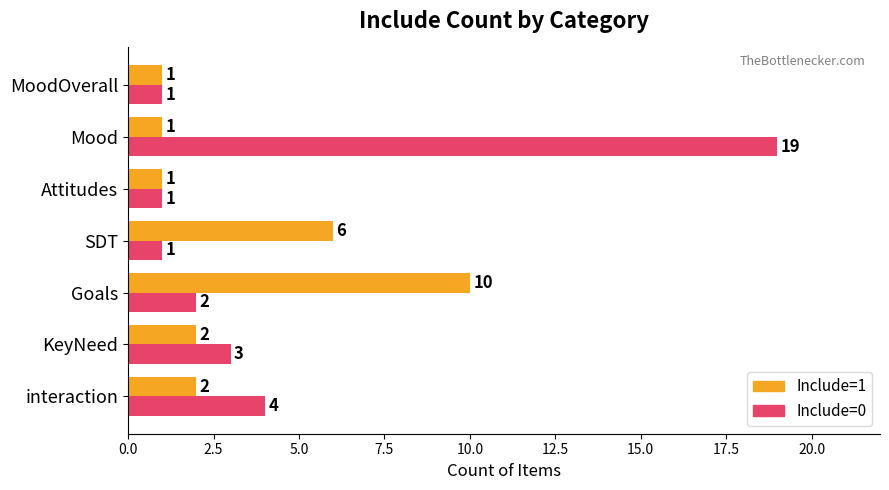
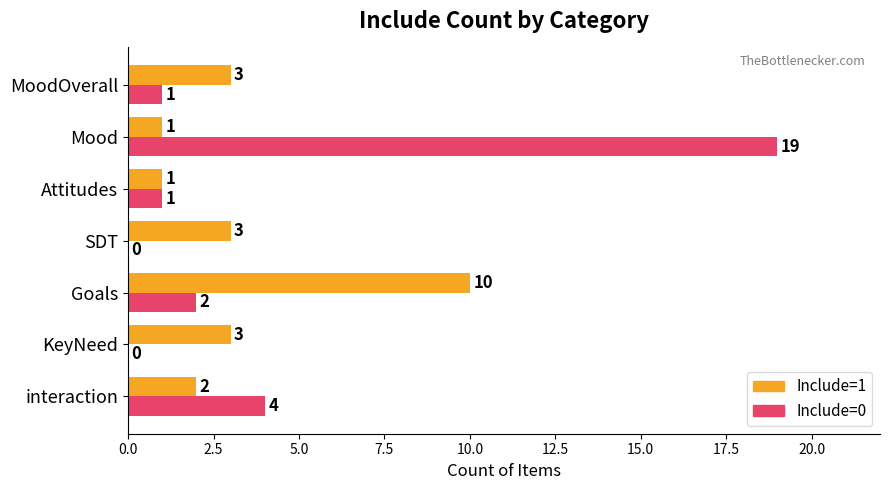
Include=1, MoodOverall: 1 -> 3
Include=1, SDT: 6 -> 3
Include=0, SDT: 1 -> 0
Include=1, KeyNeed: 2 -> 3
Include=0, KeyNeed: 3 -> 0
